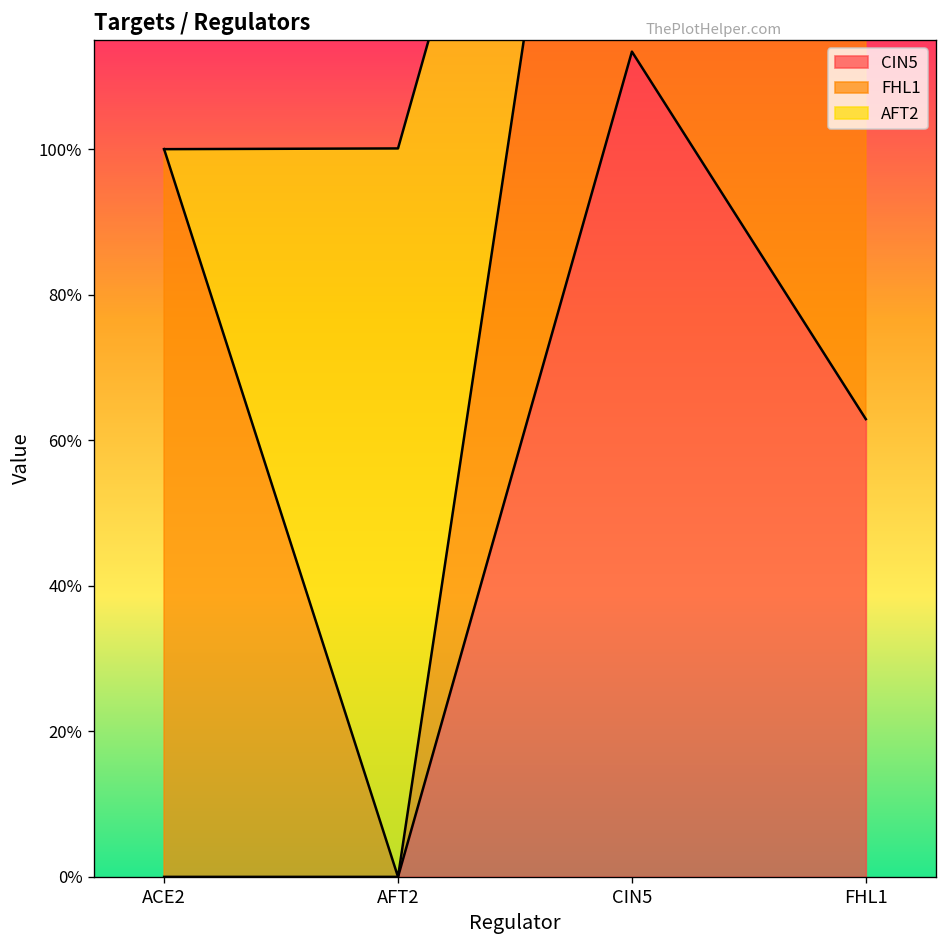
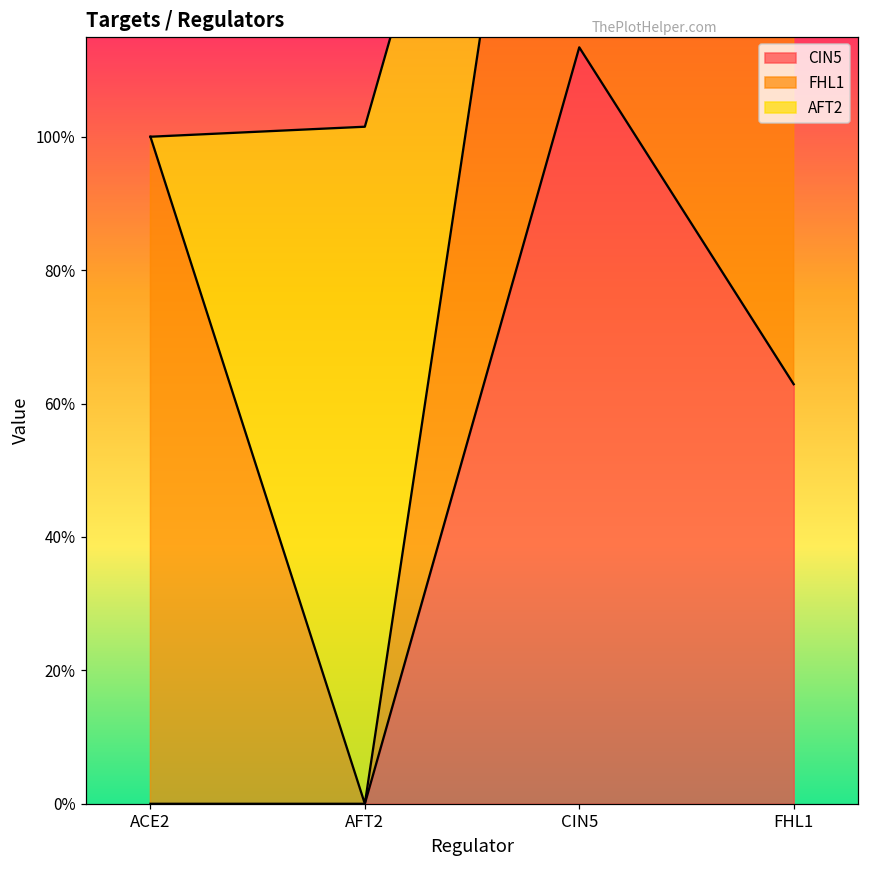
AFT2, AFT2: 100% -> 101%
